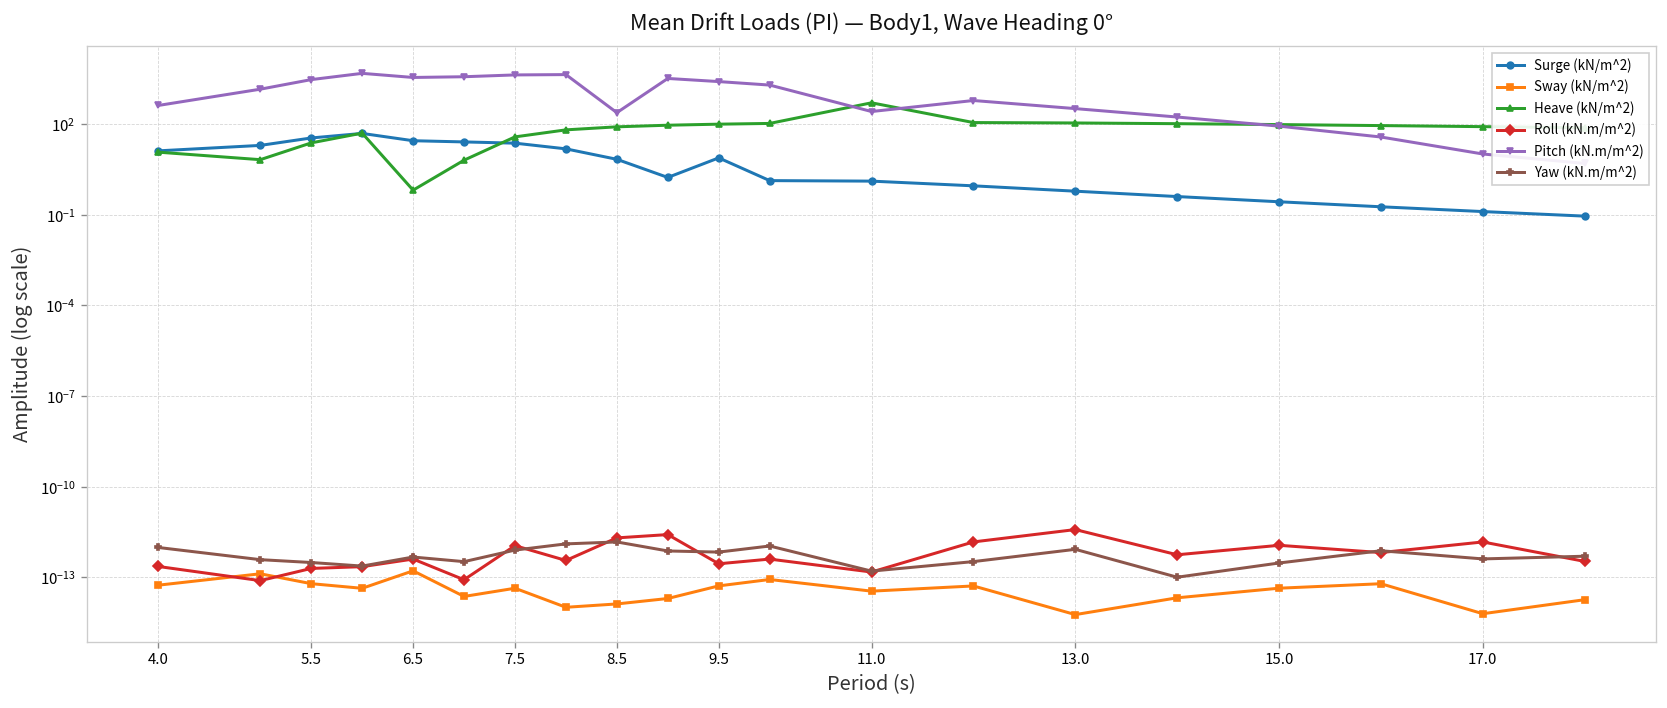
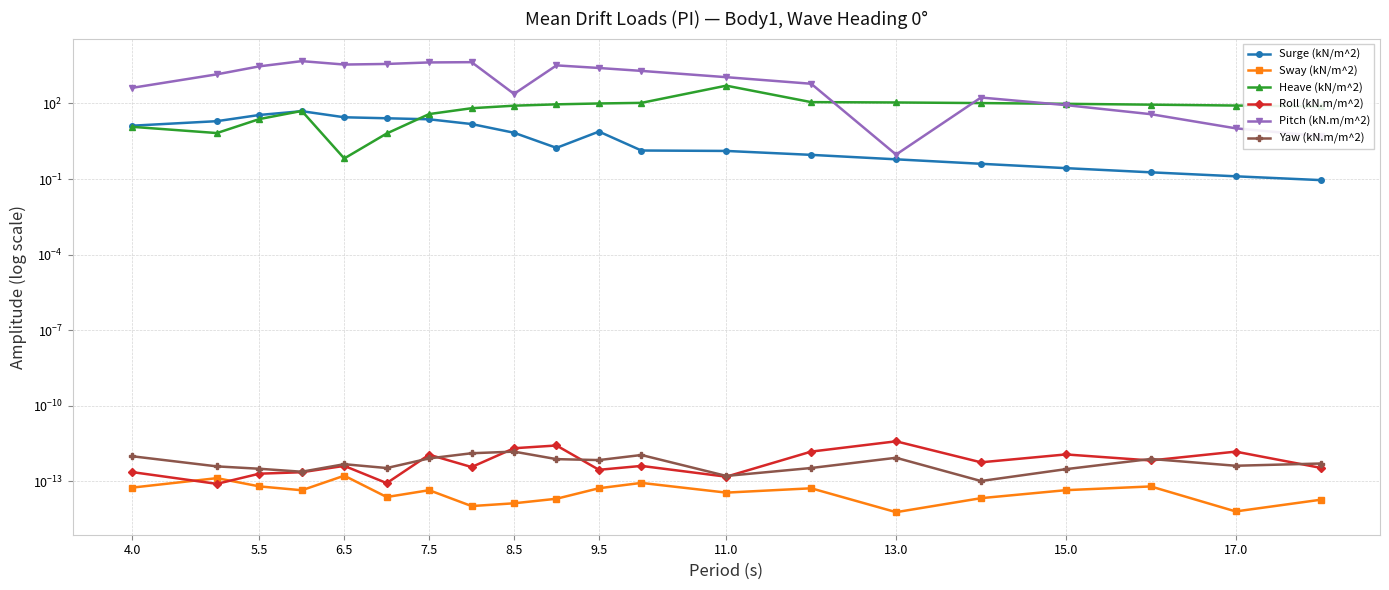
Pitch (kN.m/m^2), 11.0: 300 -> 1000
Pitch (kN.m/m^2), 13.0: 300 -> 0.9
